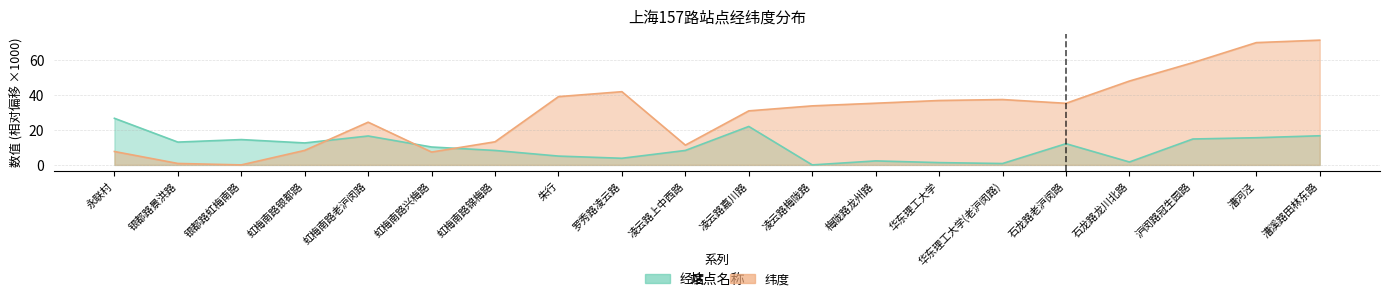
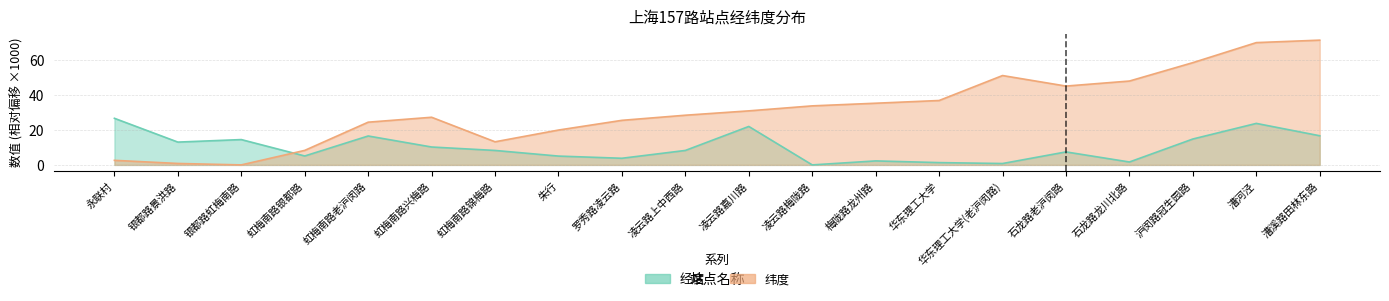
纬度, 永联村: 8 -> 3
经度, 虹梅南路银都路: 13 -> 5
纬度, 虹梅南路兴梅路: 7 -> 27
纬度, 朱行: 39 -> 20
纬度, 罗秀路凌云路: 42 -> 26
纬度, 凌云路上中西路: 11 -> 29
纬度, 华东理工大学(老沪闵路): 38 -> 51
经度, 石龙路老沪闵路: 12 -> 7
纬度, 石龙路老沪闵路: 35 -> 45
经度, 漕河泾: 16 -> 24
